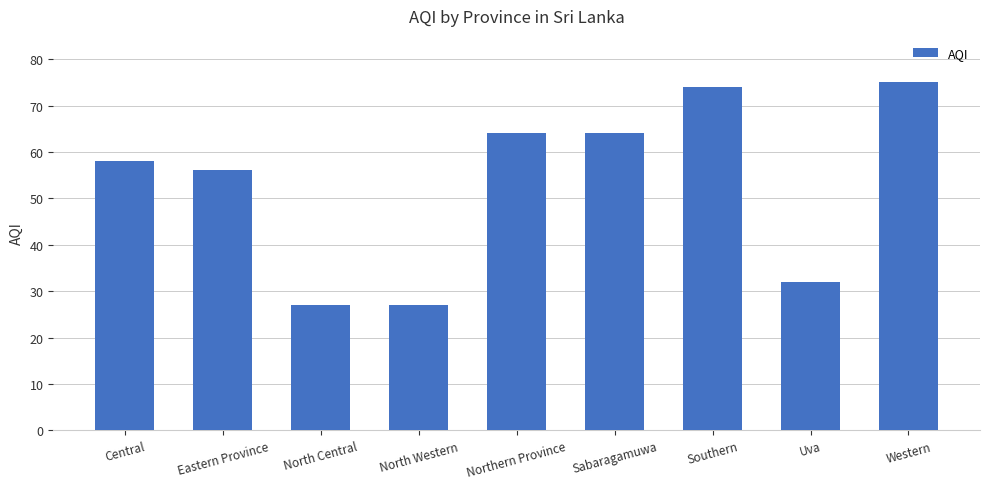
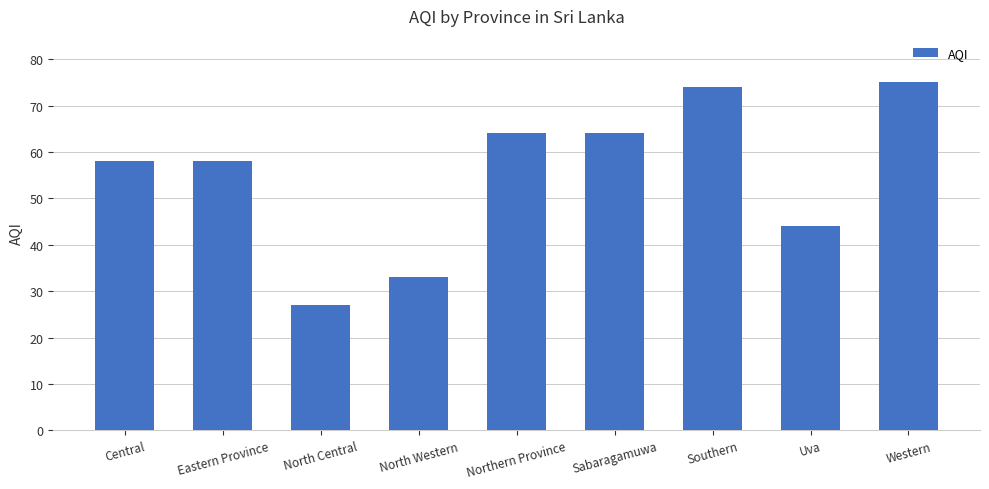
Eastern Province: 56 -> 58
North Western: 27 -> 33
Uva: 32 -> 44
